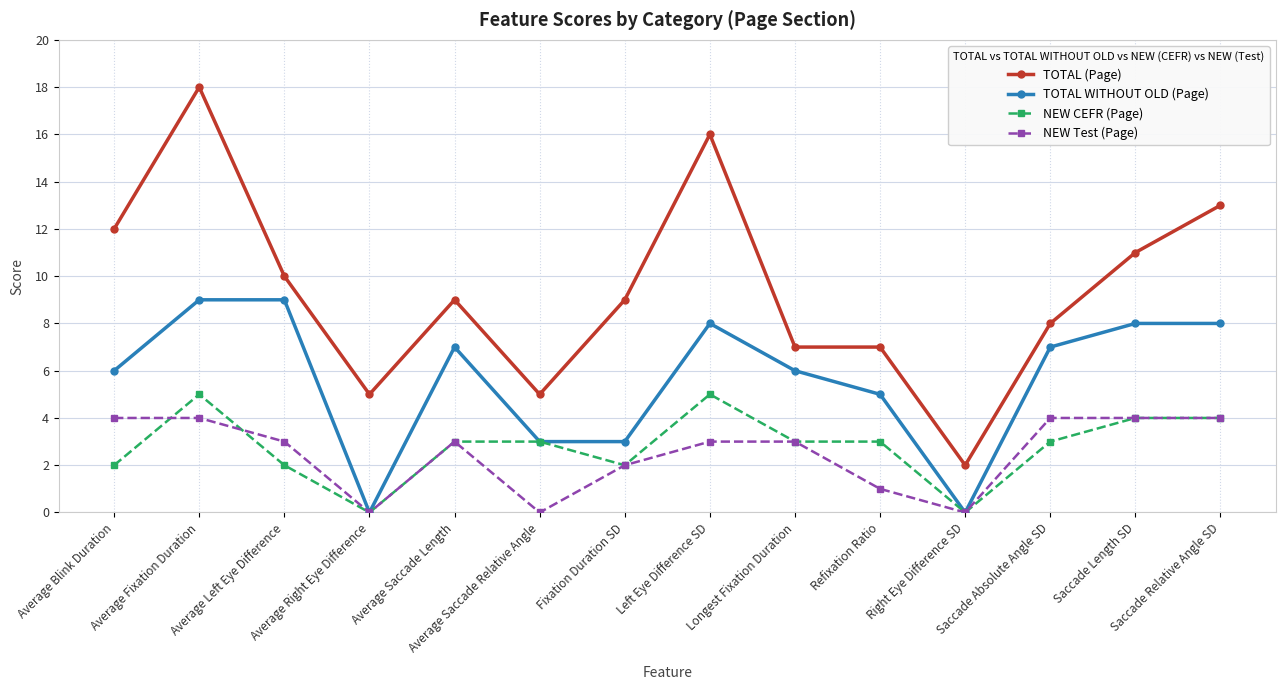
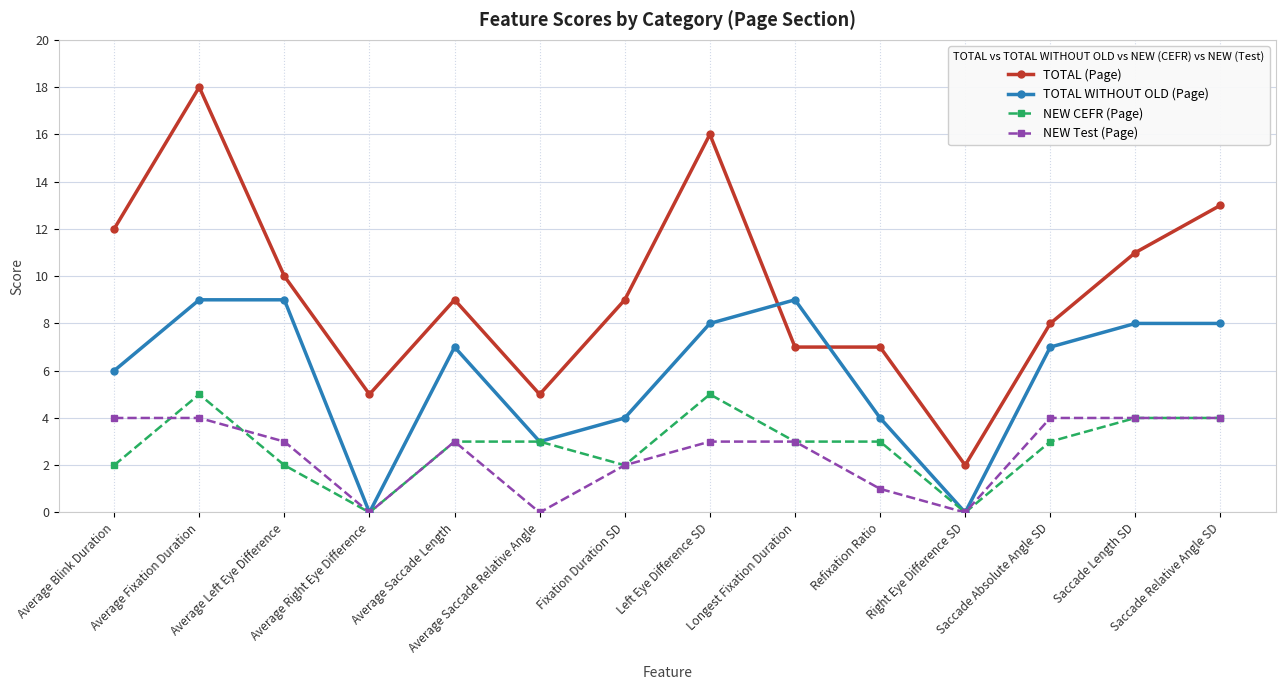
TOTAL WITHOUT OLD (Page), Fixation Duration SD: 3 -> 4
TOTAL WITHOUT OLD (Page), Longest Fixation Duration: 6 -> 9
TOTAL WITHOUT OLD (Page), Refixation Ratio: 5 -> 4
